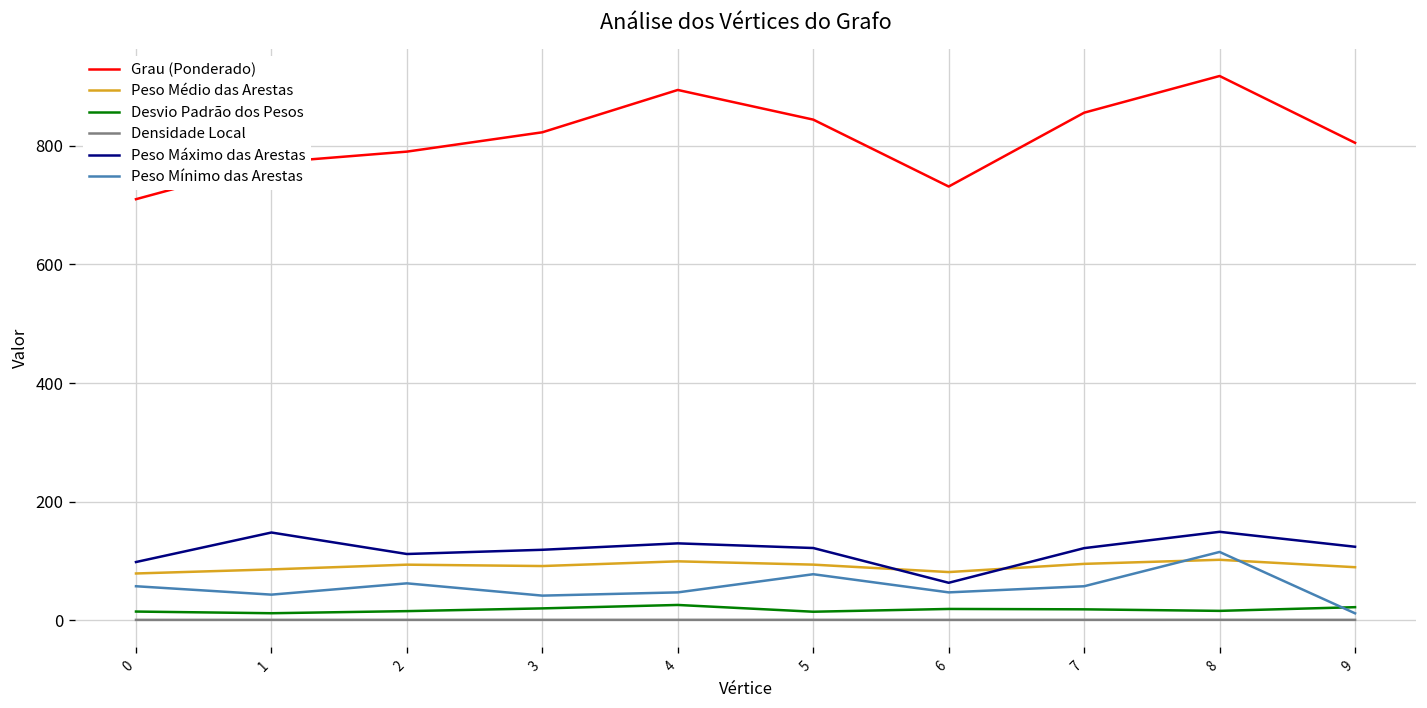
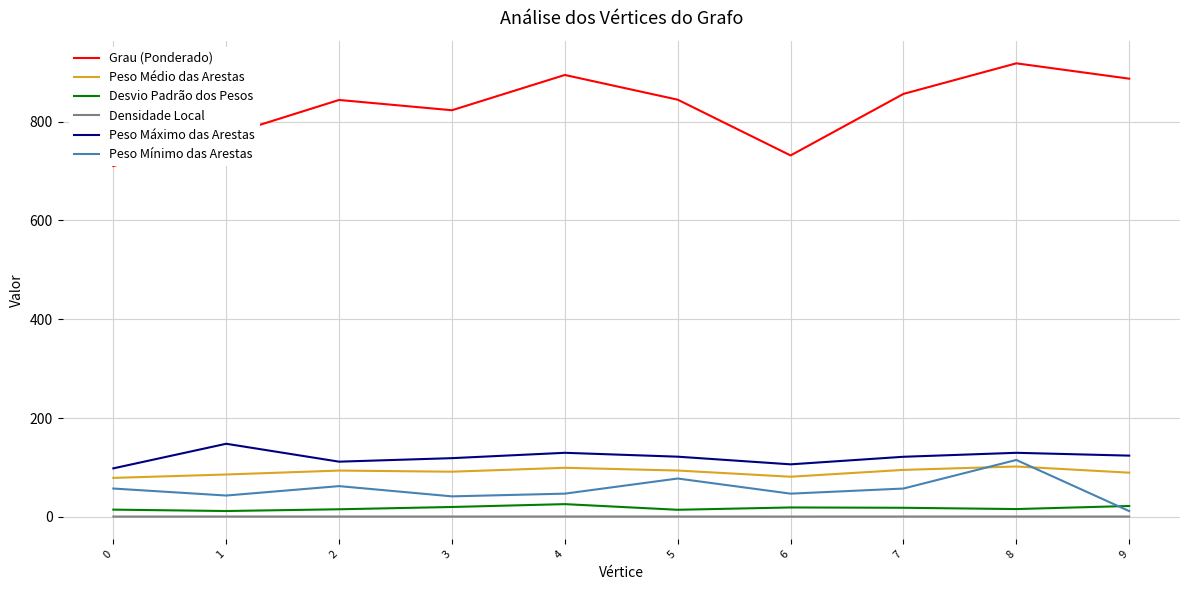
Grau (Ponderado), 2: 790 -> 840
Peso Máximo das Arestas, 6: 60 -> 110
Peso Máximo das Arestas, 8: 150 -> 130
Grau (Ponderado), 9: 810 -> 890
